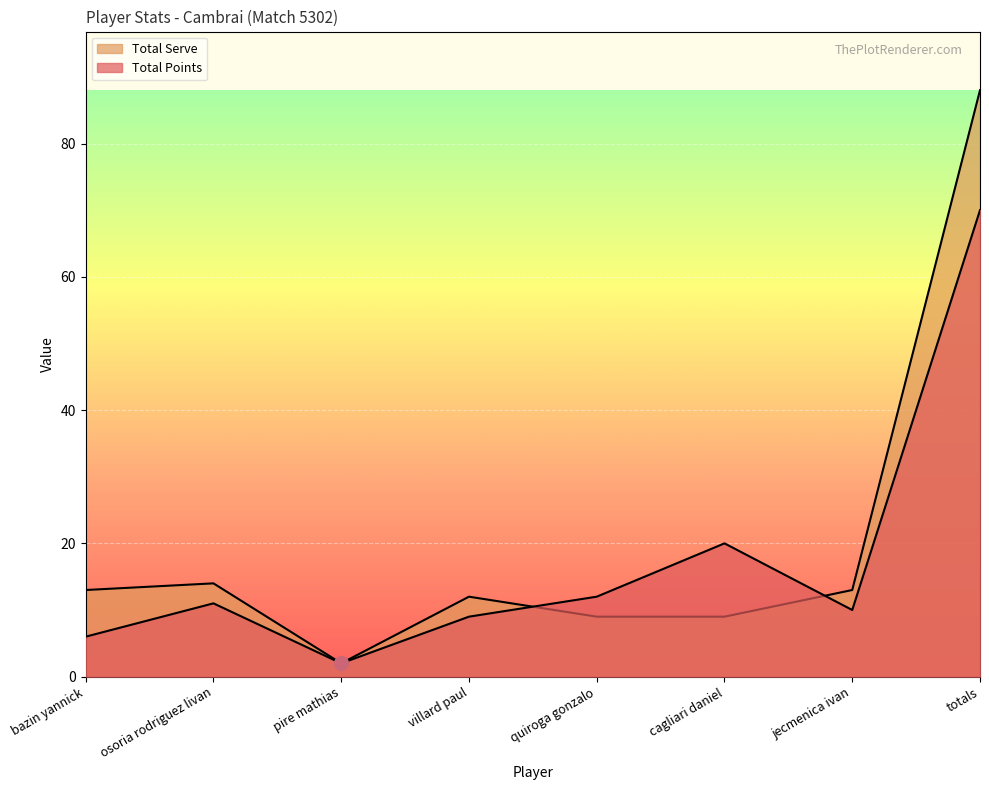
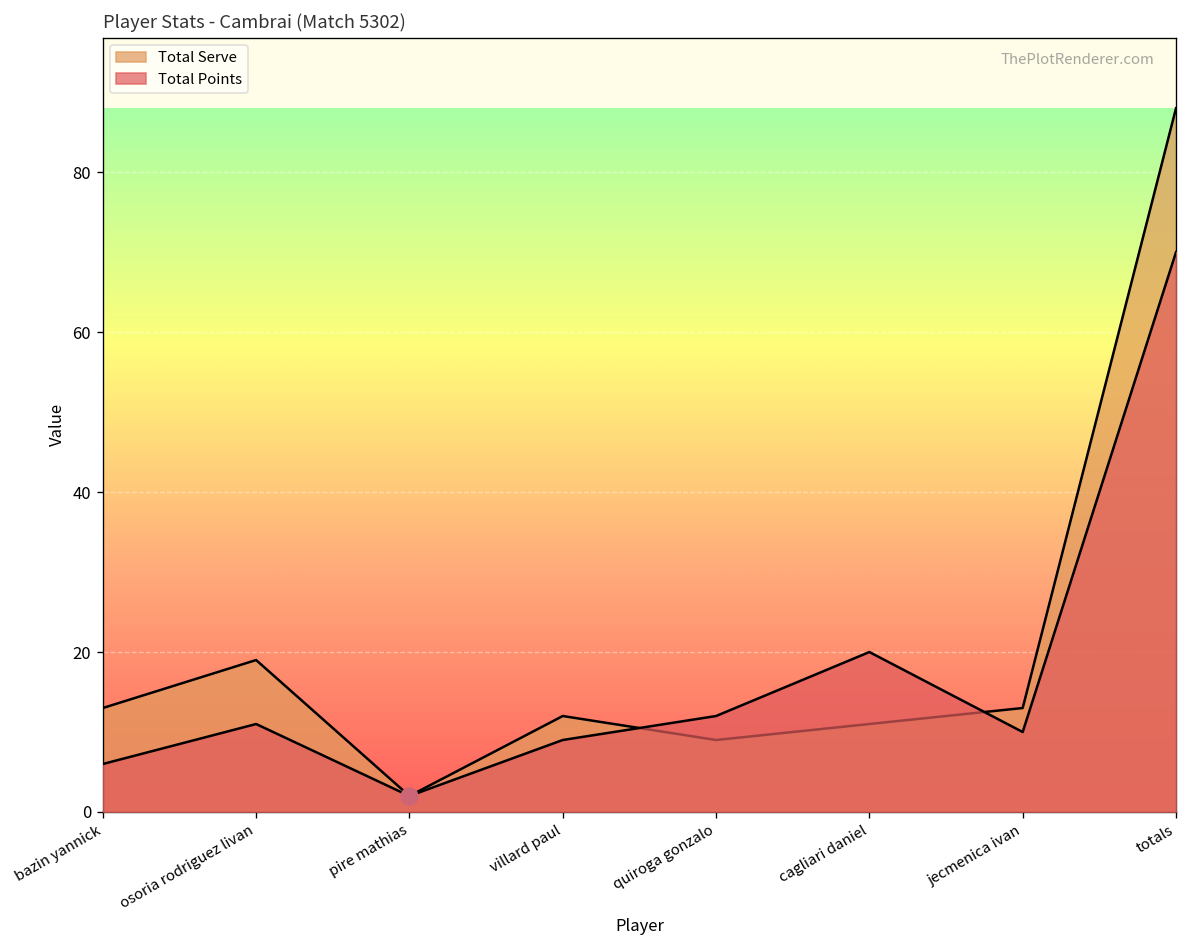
Total Serve, osoria rodriguez livan: 14 -> 19
Total Serve, cagliari daniel: 9 -> 11
